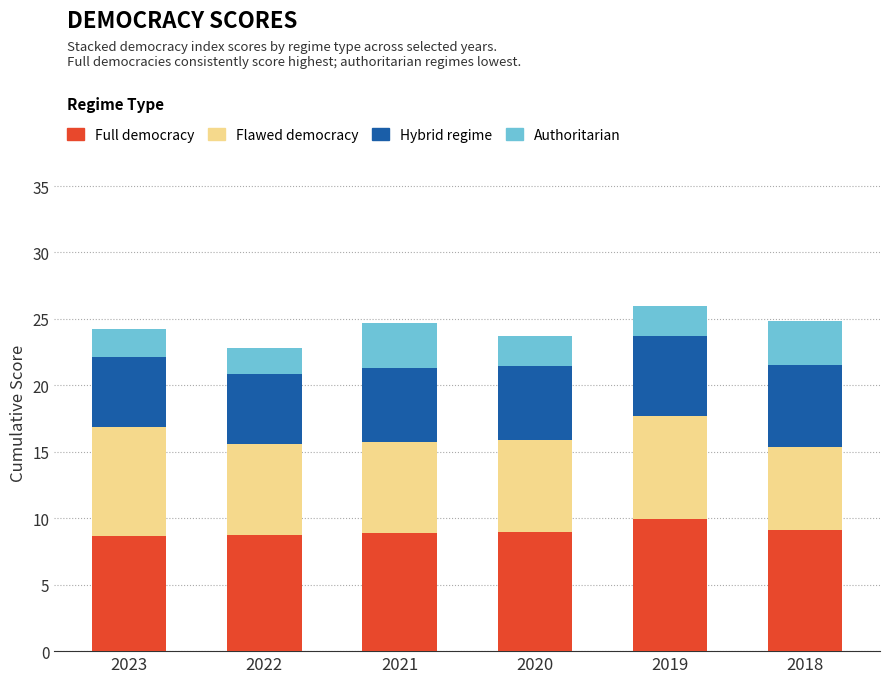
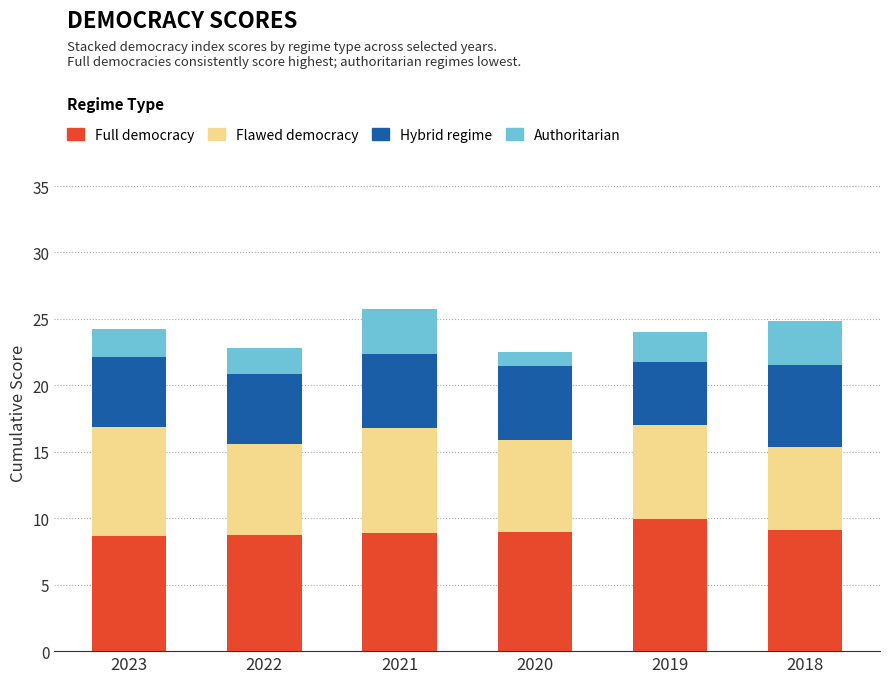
Flawed democracy, 2021: 6.8 -> 7.9
Authoritarian, 2020: 2.3 -> 1.0
Flawed democracy, 2019: 7.7 -> 7.0
Hybrid regime, 2019: 6.0 -> 4.8
